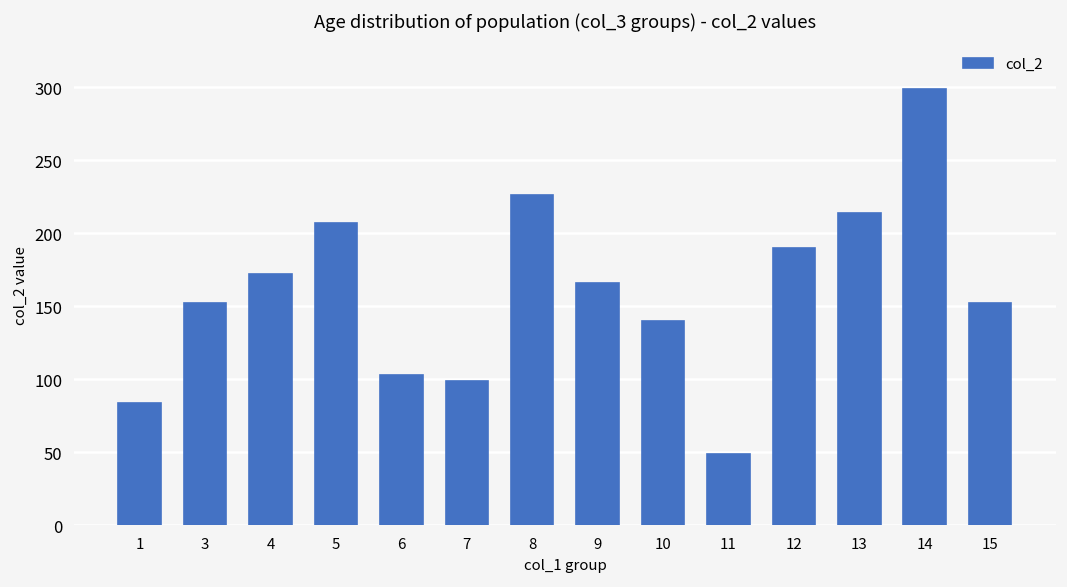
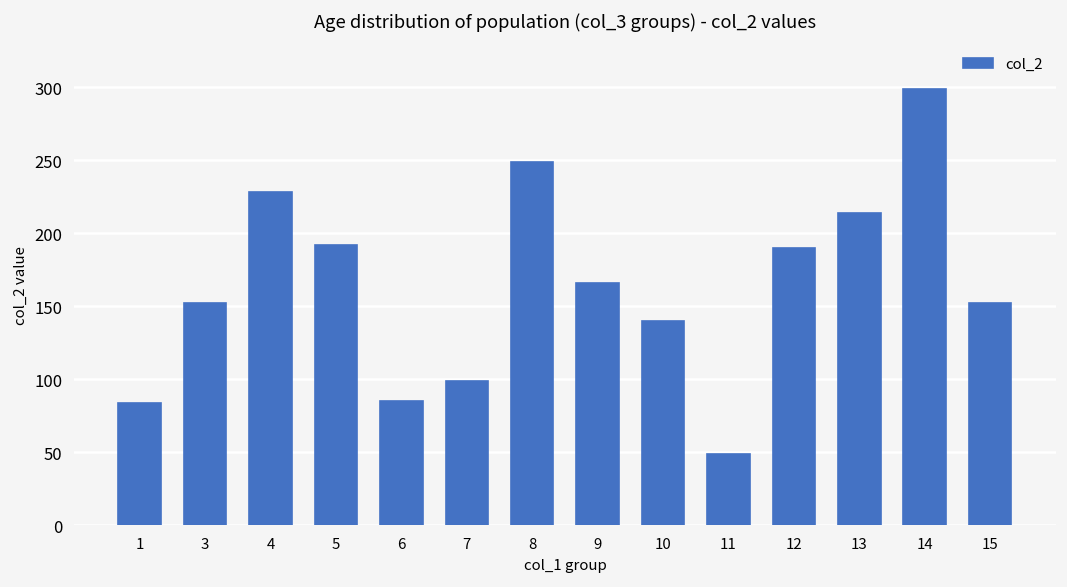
4: 172 -> 228
5: 207 -> 192
6: 103 -> 85
8: 226 -> 249
